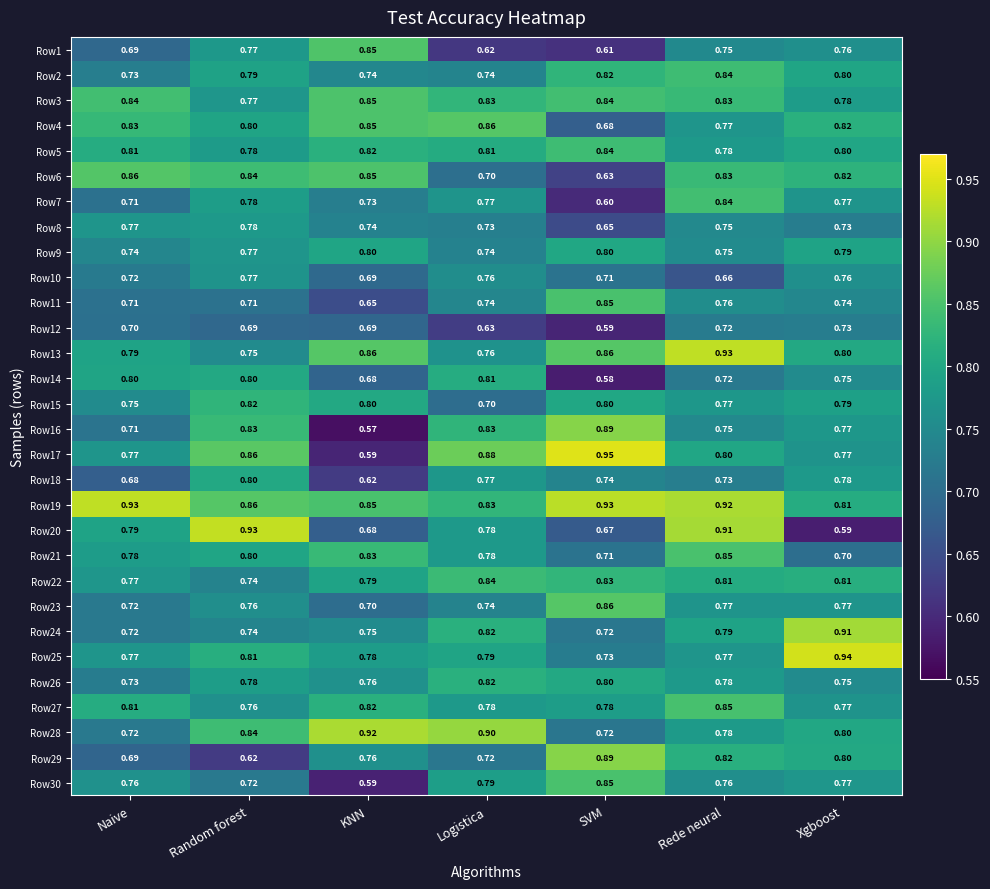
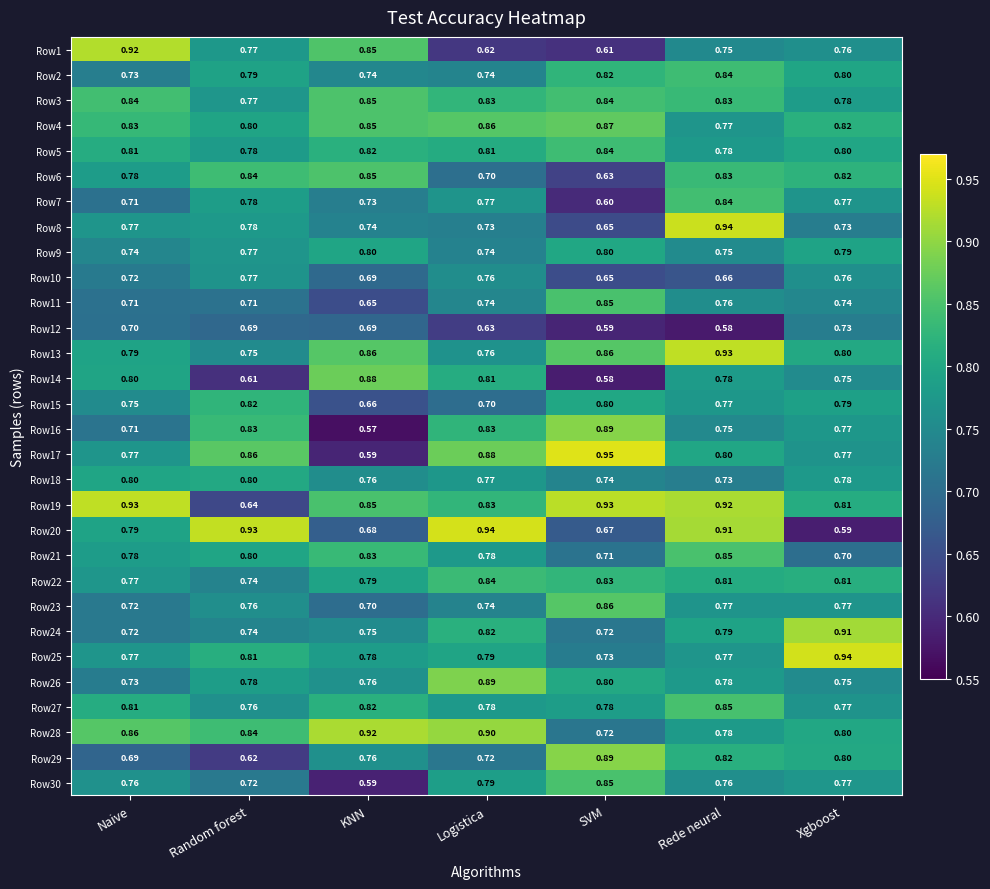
Row1, Naive: 0.69 -> 0.92
Row4, SVM: 0.68 -> 0.87
Row6, Naive: 0.86 -> 0.78
Row8, Rede neural: 0.75 -> 0.94
Row10, SVM: 0.71 -> 0.65
Row12, Rede neural: 0.72 -> 0.58
Row14, Random forest: 0.80 -> 0.61
Row14, KNN: 0.68 -> 0.88
Row14, Rede neural: 0.72 -> 0.78
Row15, KNN: 0.80 -> 0.66
Row18, Naive: 0.68 -> 0.80
Row18, KNN: 0.62 -> 0.76
Row19, Random forest: 0.86 -> 0.64
Row20, Logistica: 0.78 -> 0.94
Row26, Logistica: 0.82 -> 0.89
Row28, Naive: 0.72 -> 0.86
